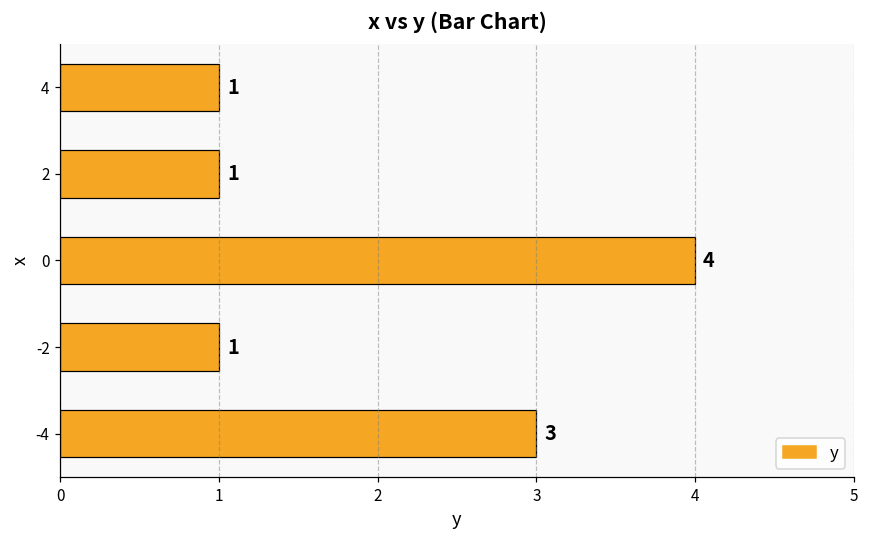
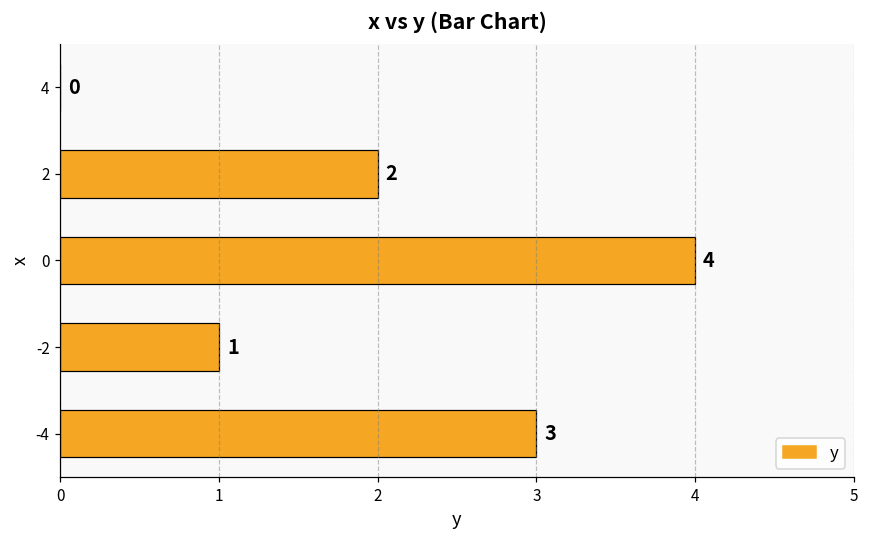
4: 1 -> 0
2: 1 -> 2
